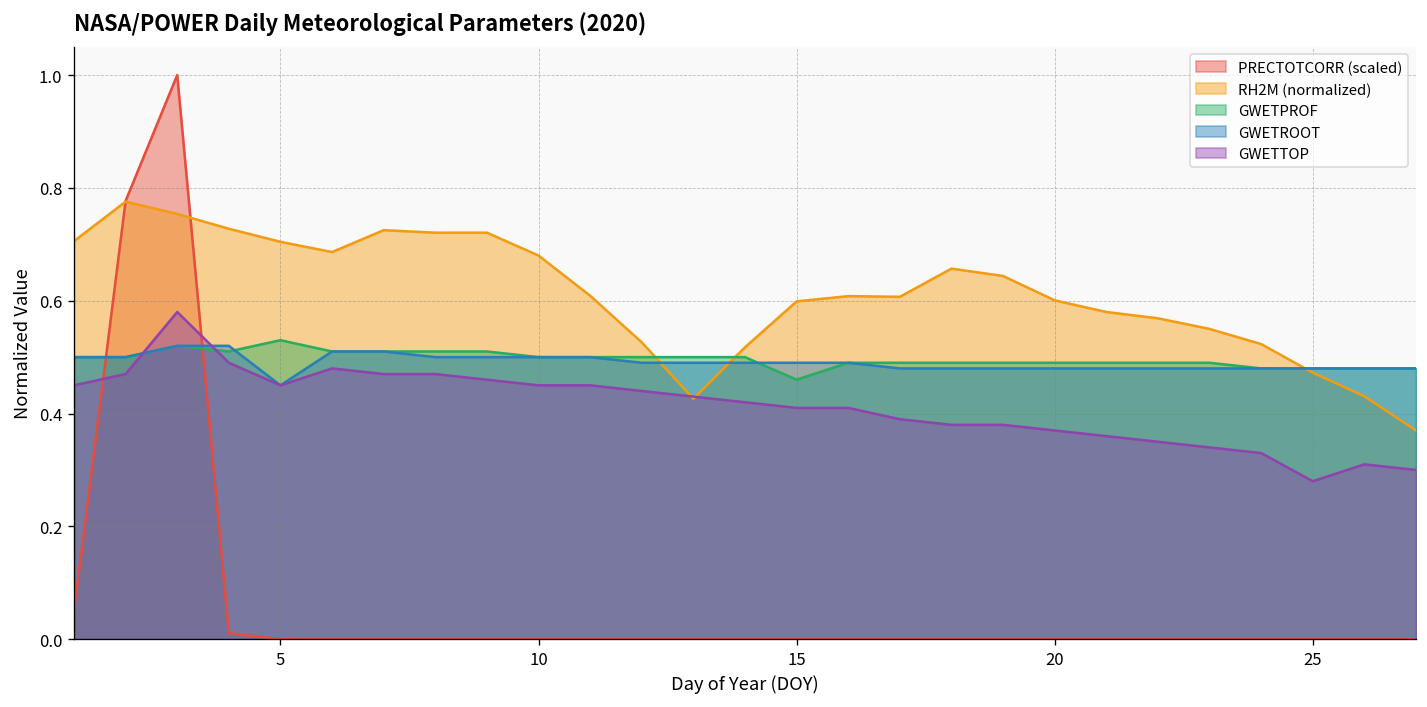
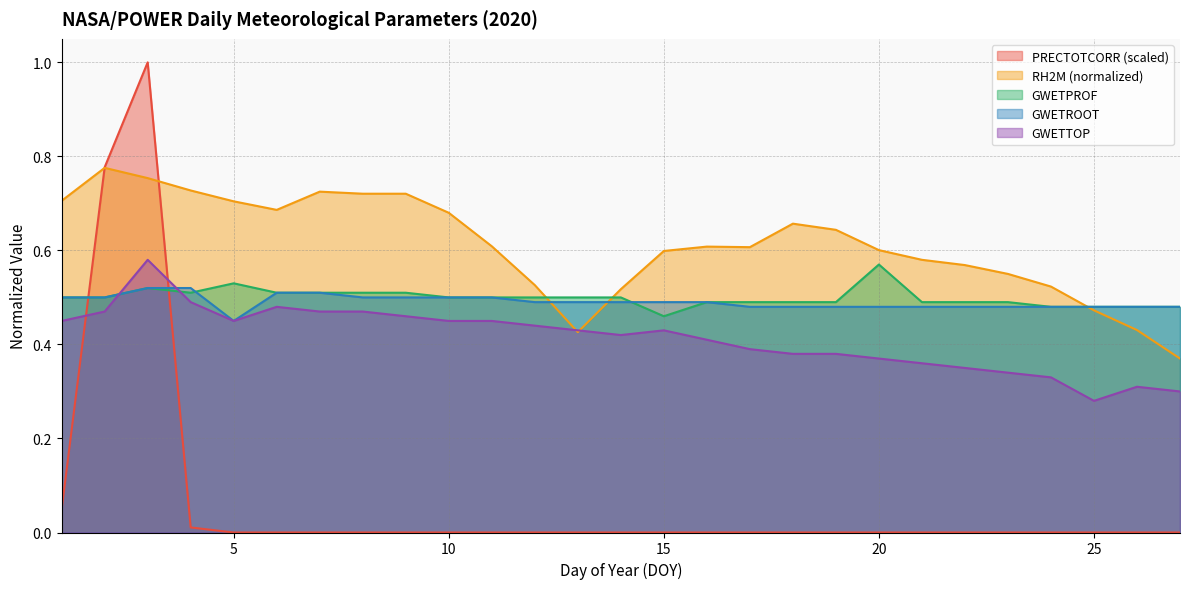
GWETTOP, 15: 0.41 -> 0.43
GWETPROF, 20: 0.49 -> 0.57
